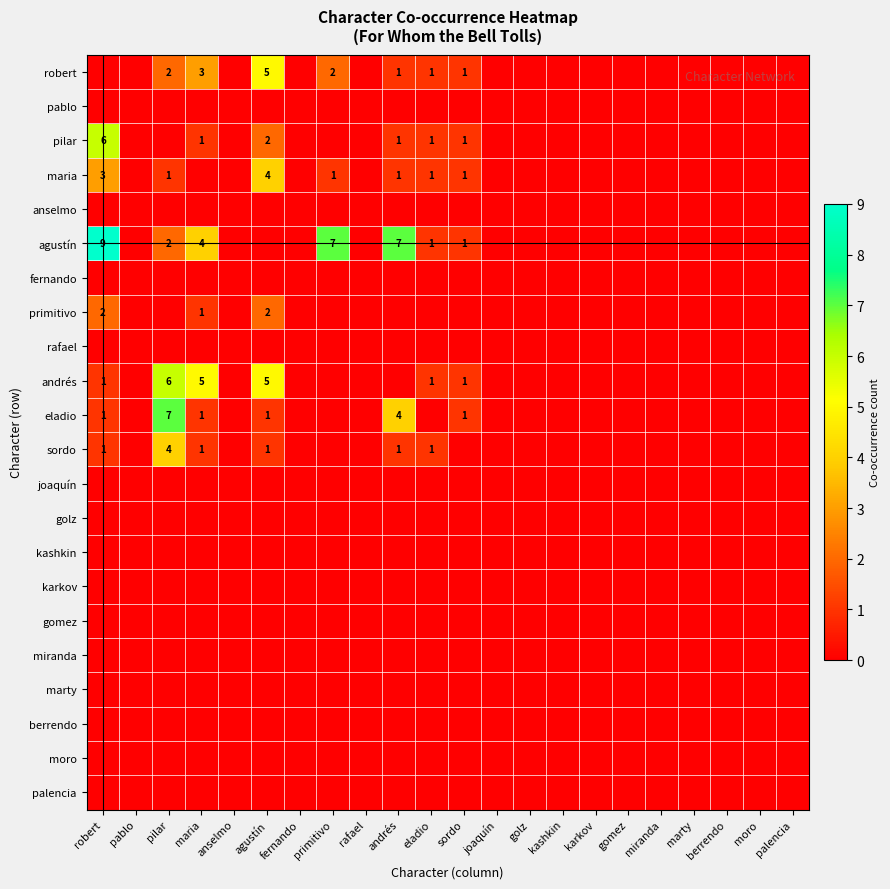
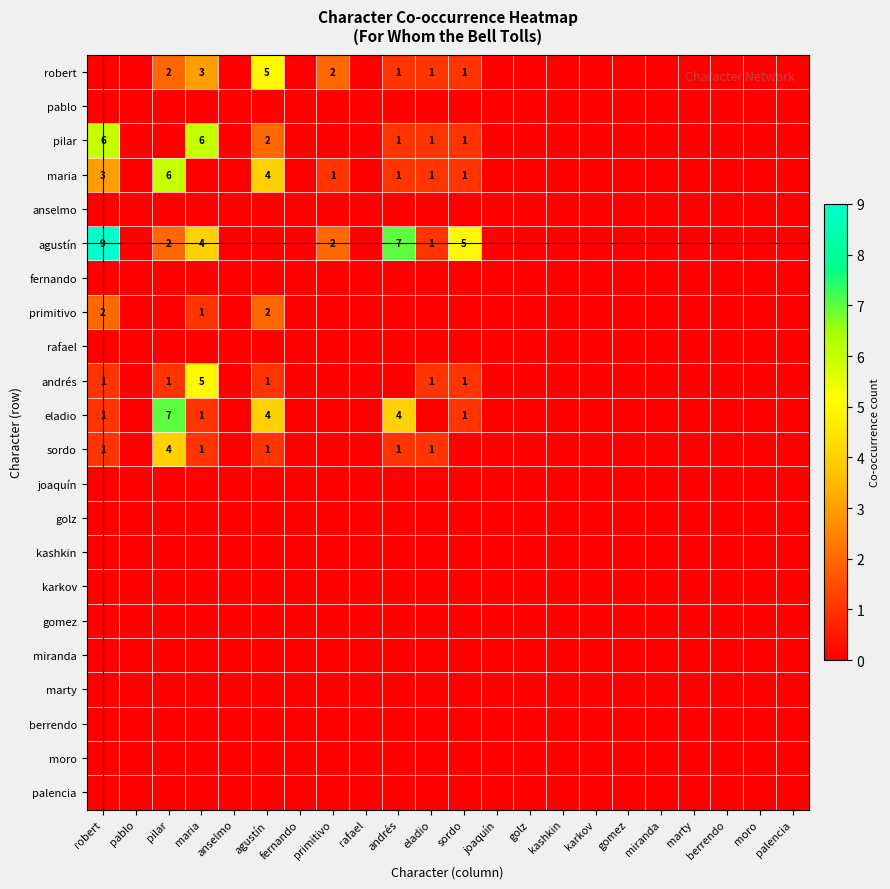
pilar, maria: 1 -> 6
maria, pilar: 1 -> 6
agustín, primitivo: 7 -> 2
agustín, sordo: 1 -> 5
andrés, pilar: 6 -> 1
andrés, agustín: 5 -> 1
eladio, agustín: 1 -> 4
